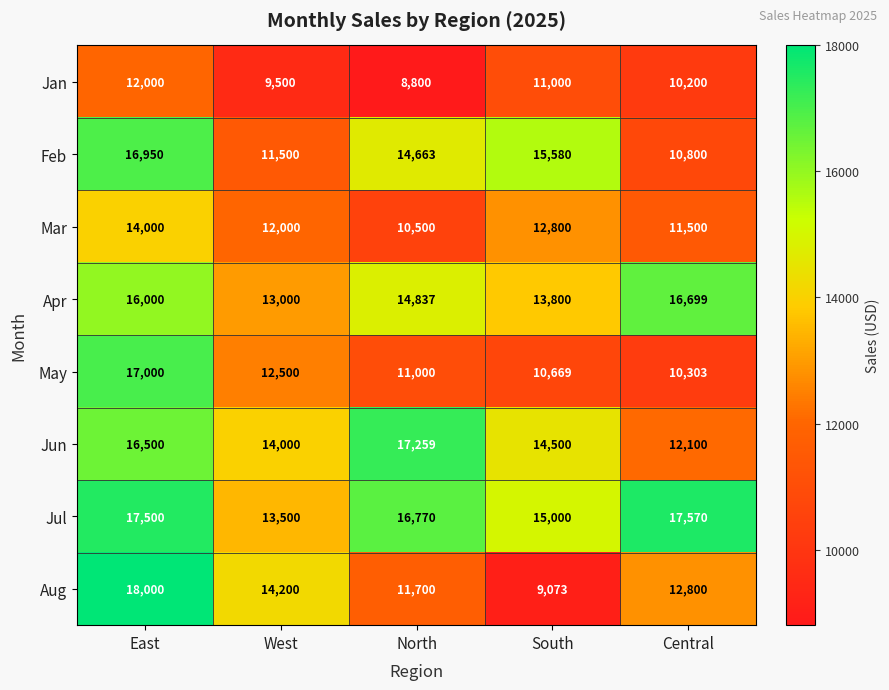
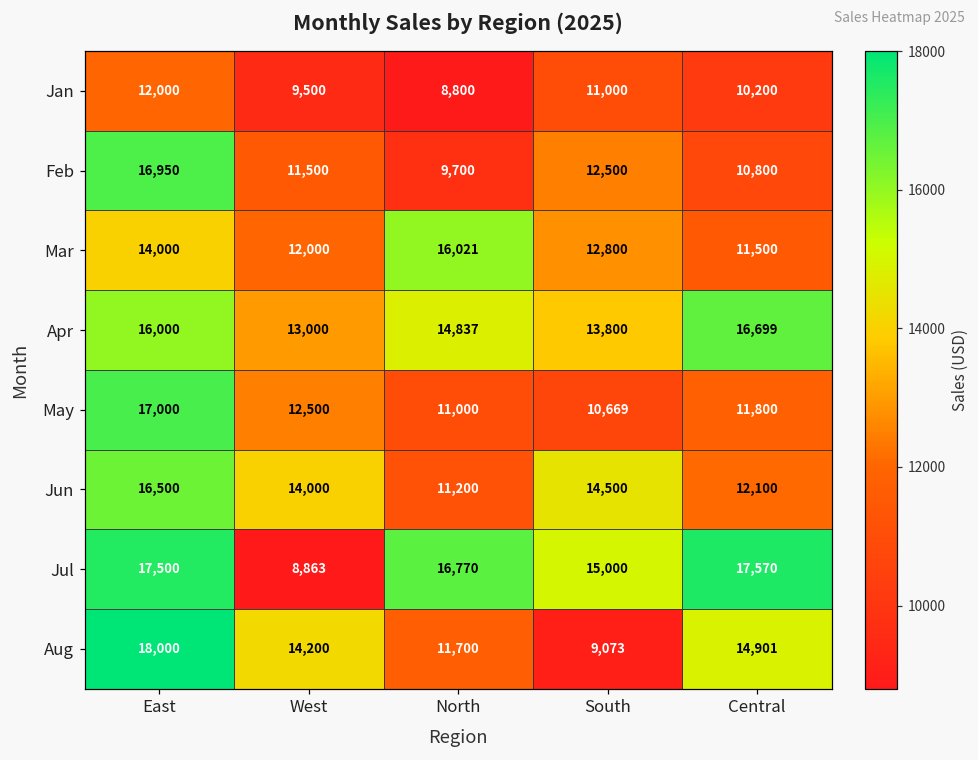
Feb, North: 14,663 -> 9,700
Feb, South: 15,580 -> 12,500
Mar, North: 10,500 -> 16,021
May, Central: 10,303 -> 11,800
Jun, North: 17,259 -> 11,200
Jul, West: 13,500 -> 8,863
Aug, Central: 12,800 -> 14,901
